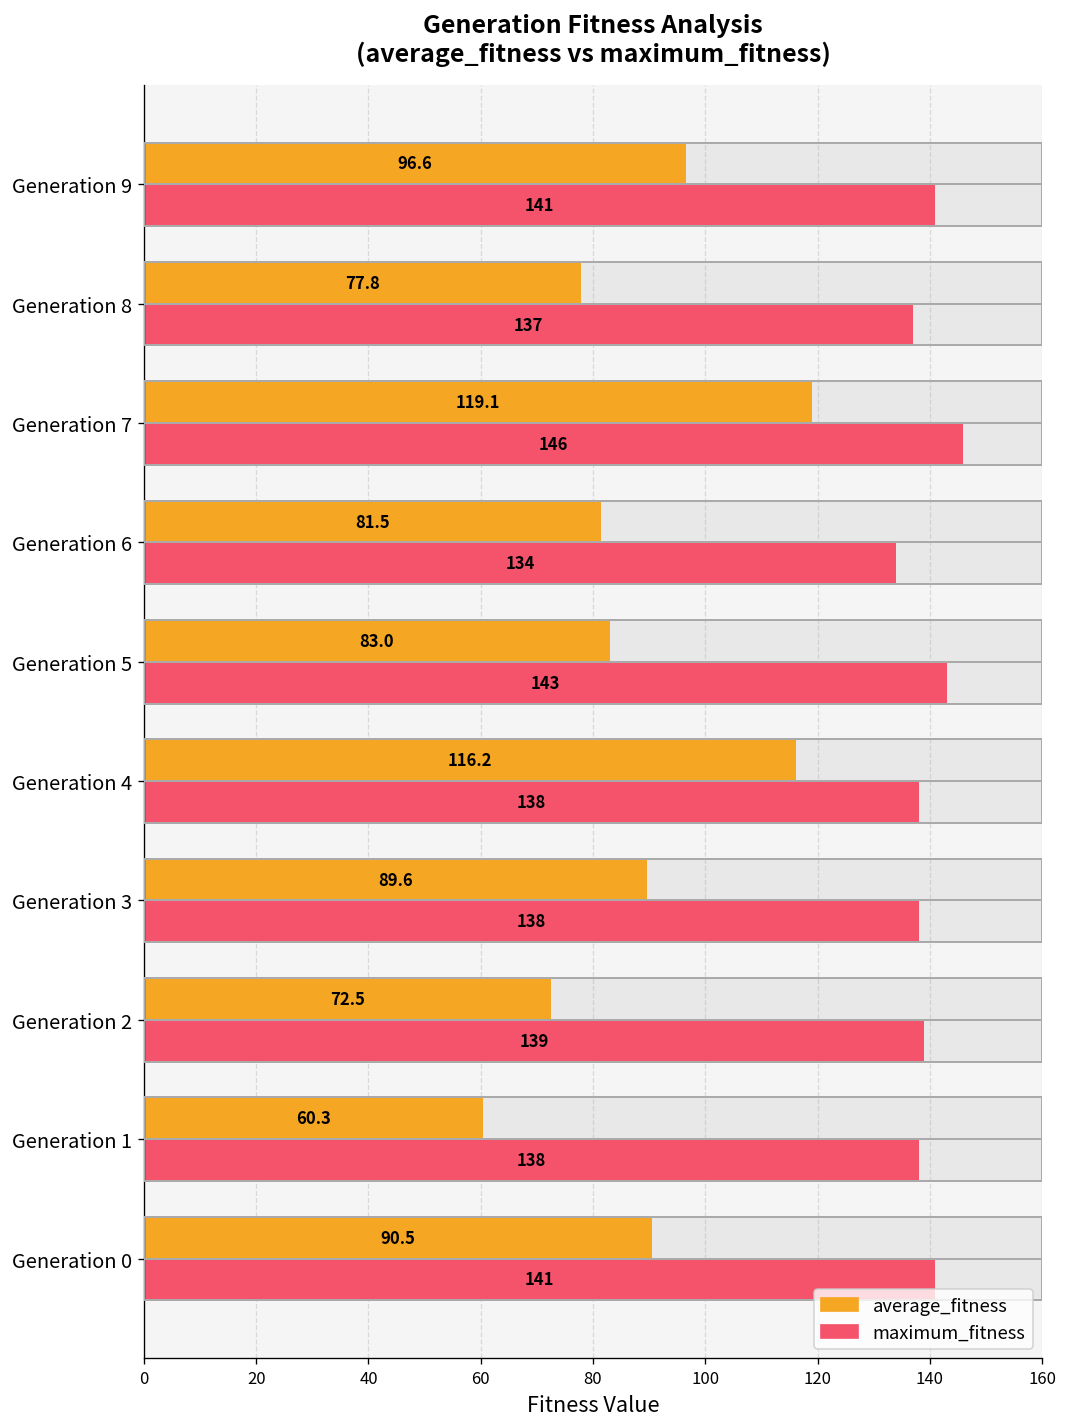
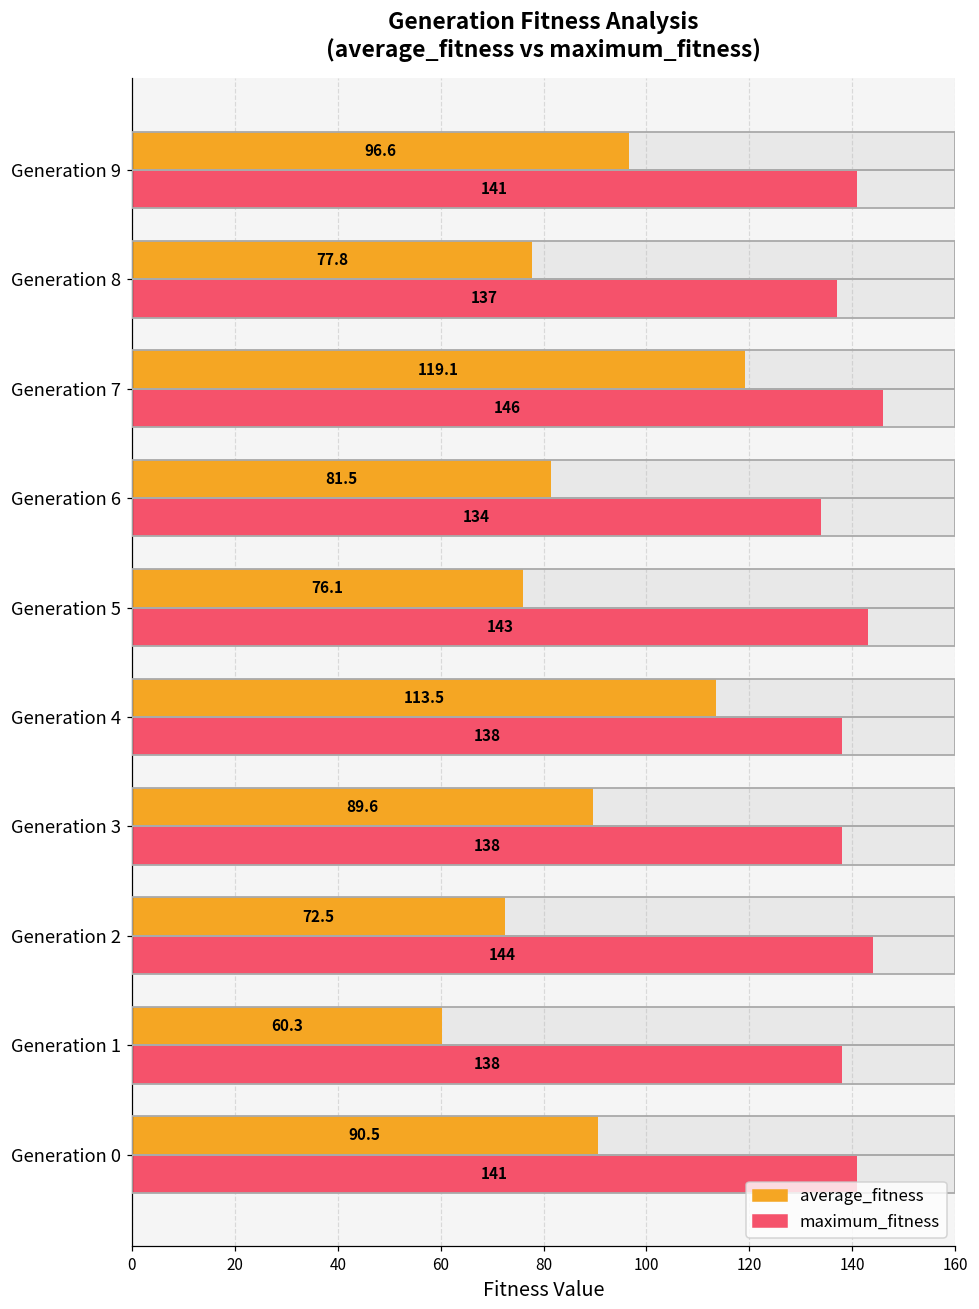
average_fitness, Generation 5: 83.0 -> 76.1
average_fitness, Generation 4: 116.2 -> 113.5
maximum_fitness, Generation 2: 139 -> 144
